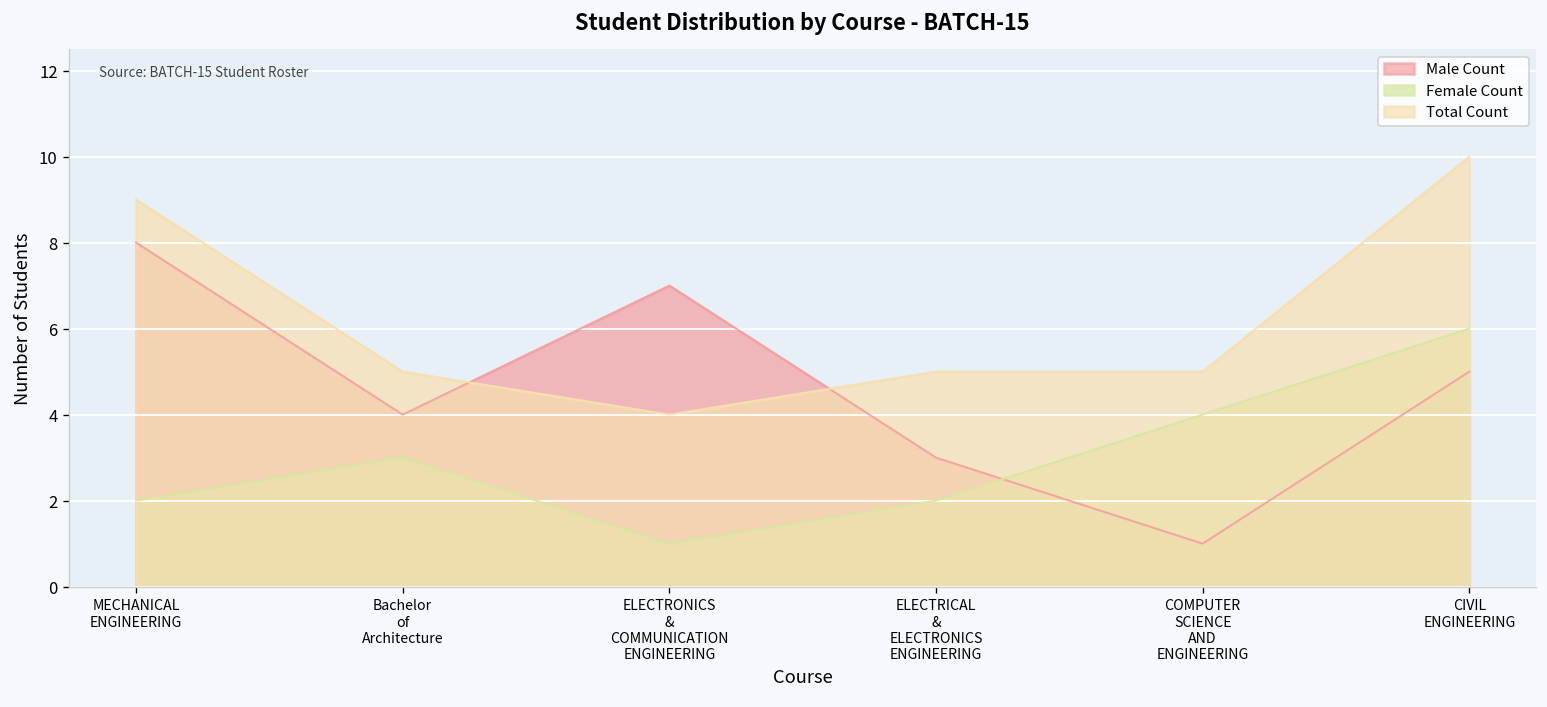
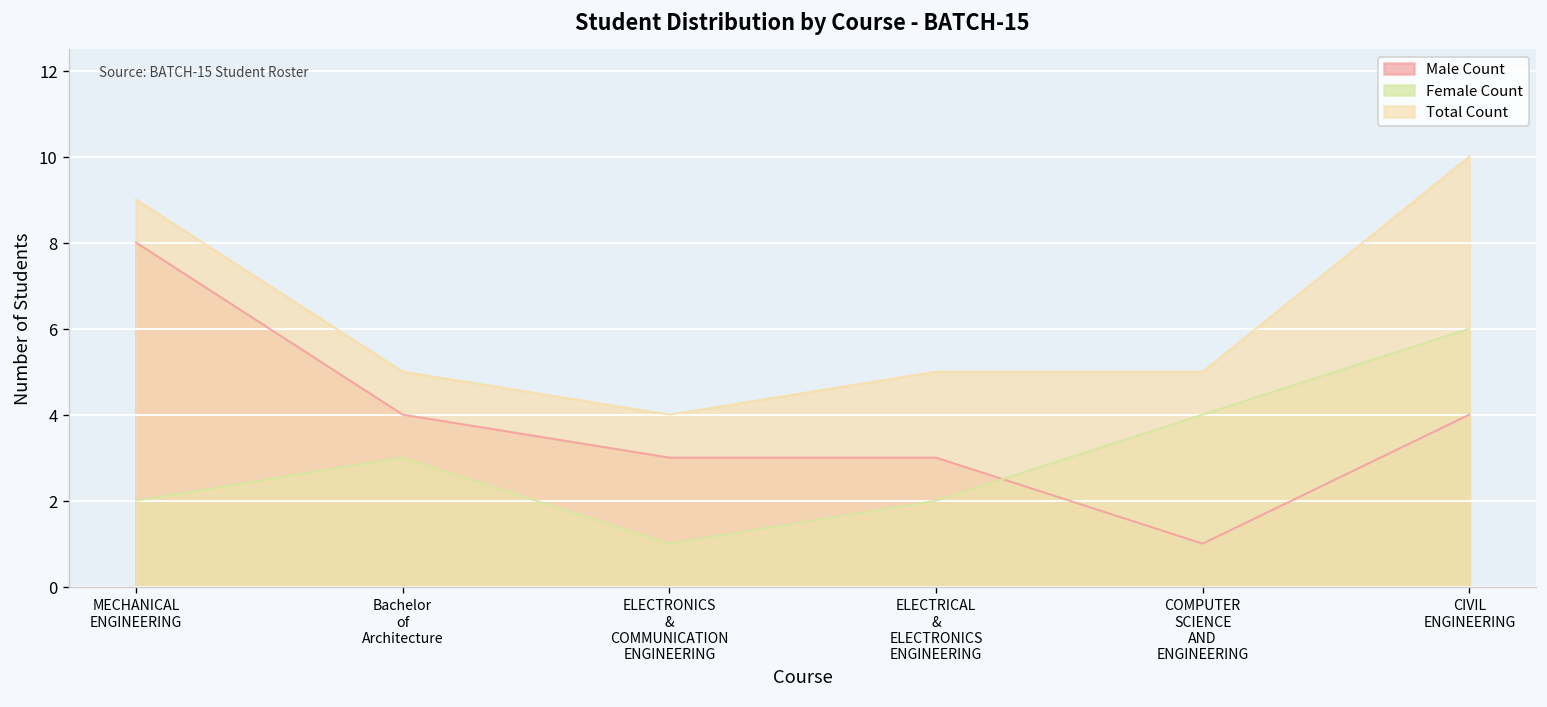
Male Count, ELECTRONICS & COMMUNICATION ENGINEERING: 7 -> 3
Male Count, CIVIL ENGINEERING: 5 -> 4
